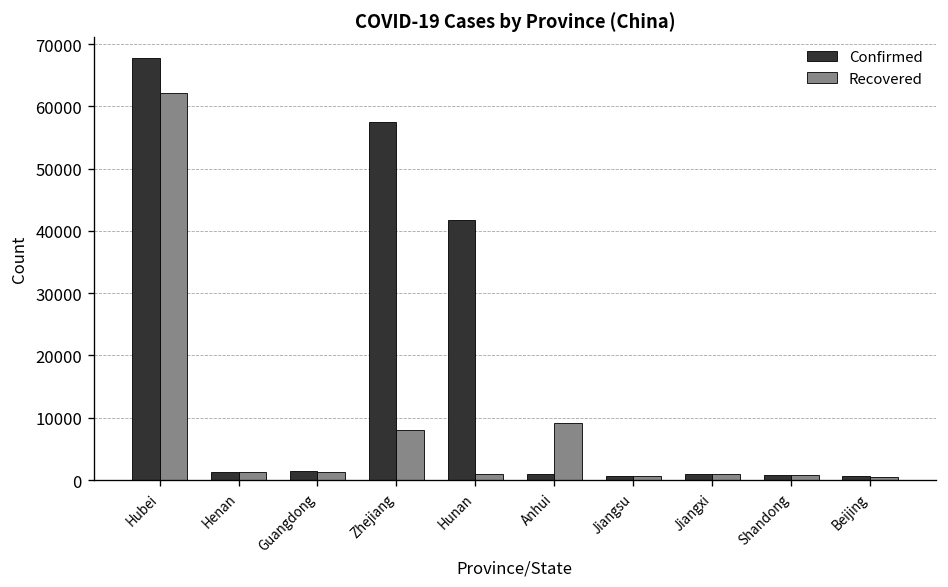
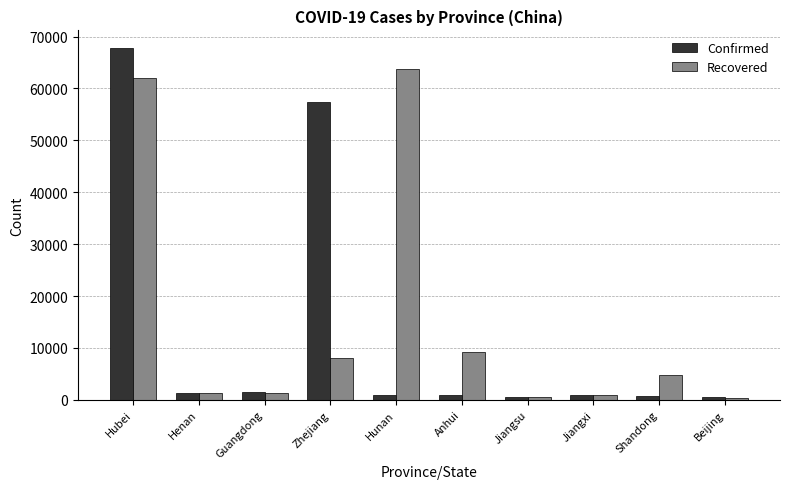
Confirmed, Hunan: 42000 -> 1000
Recovered, Hunan: 1000 -> 64000
Recovered, Shandong: 1000 -> 5000
